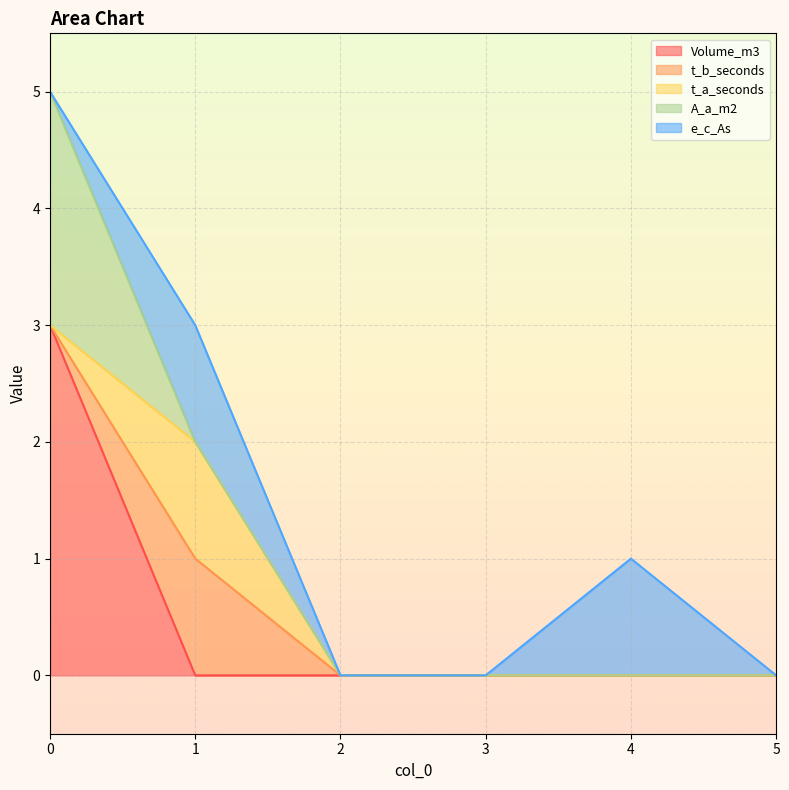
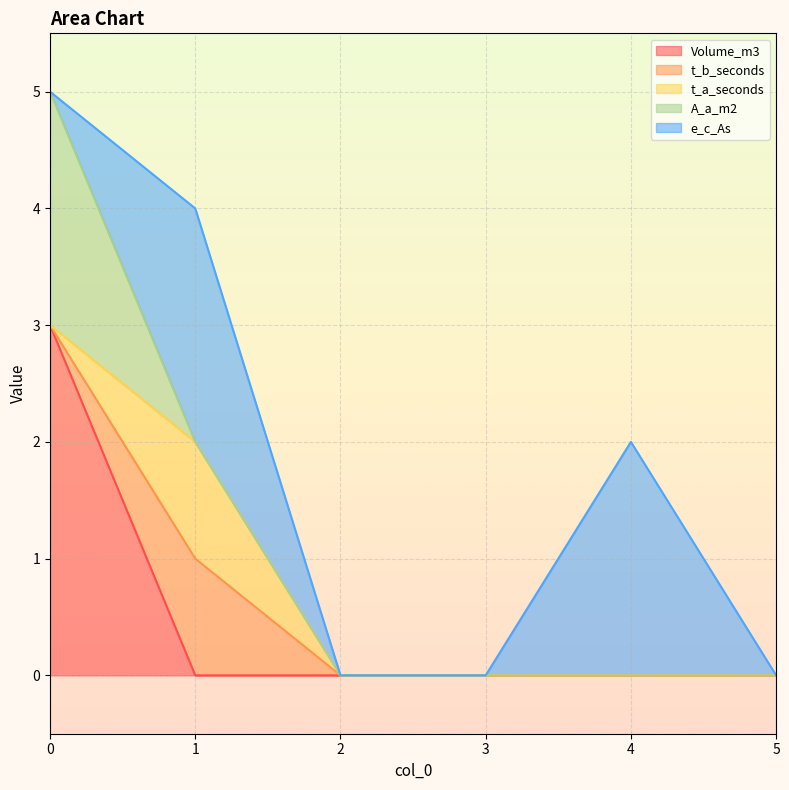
e_c_As, 1: 1 -> 2
e_c_As, 4: 1 -> 2
